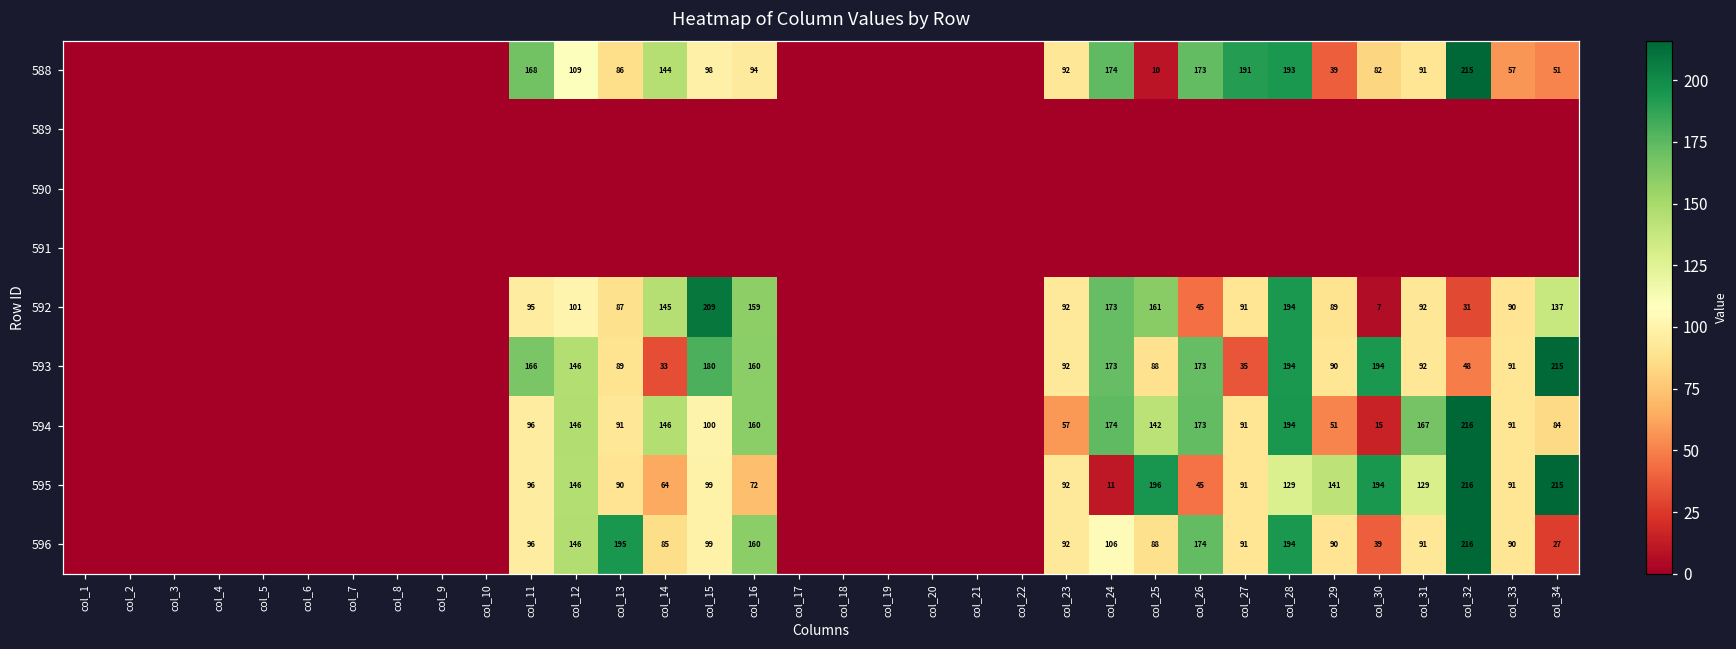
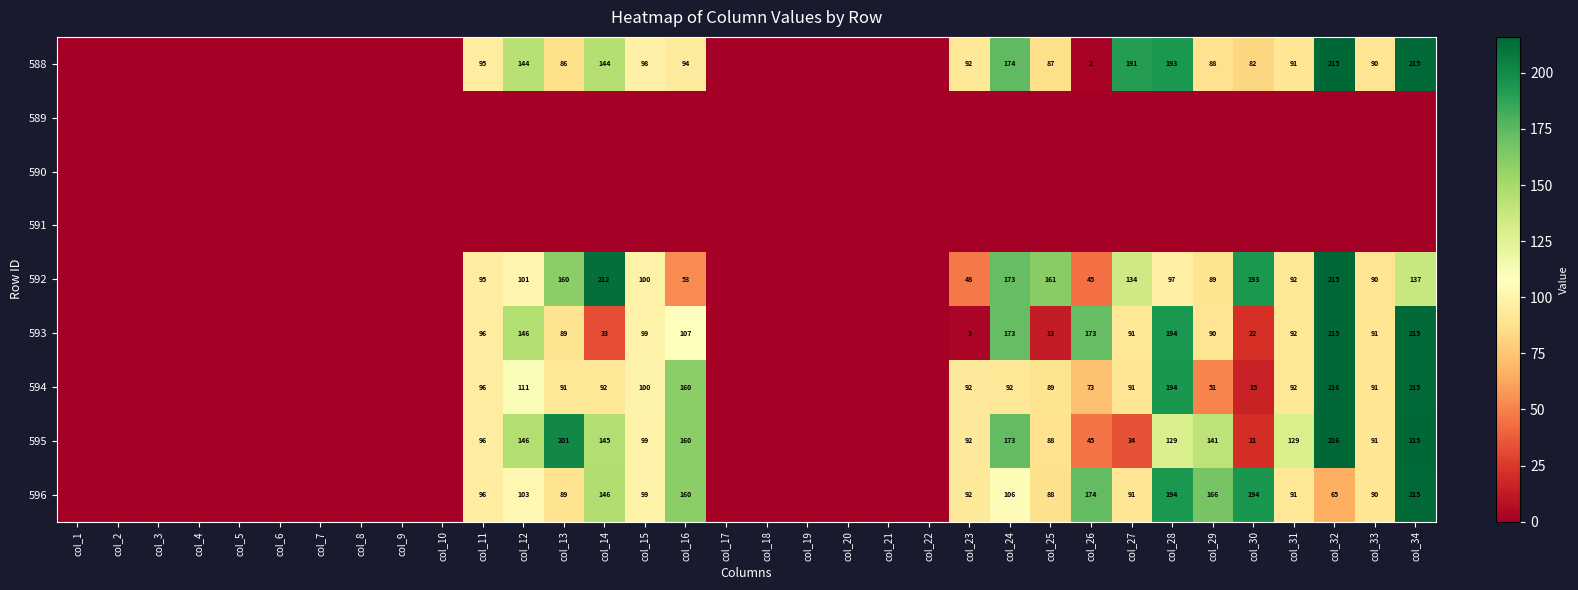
588, col_11: 168 -> 95
588, col_12: 109 -> 144
588, col_25: 10 -> 87
588, col_26: 173 -> 2
588, col_29: 39 -> 88
588, col_33: 57 -> 90
588, col_34: 51 -> 215
592, col_13: 87 -> 160
592, col_14: 145 -> 212
592, col_15: 209 -> 100
592, col_16: 159 -> 53
592, col_23: 92 -> 48
592, col_27: 91 -> 134
592, col_28: 194 -> 97
592, col_30: 7 -> 193
592, col_32: 31 -> 215
593, col_11: 166 -> 96
593, col_15: 180 -> 99
593, col_16: 160 -> 107
593, col_23: 92 -> 3
593, col_25: 88 -> 13
593, col_27: 35 -> 91
593, col_30: 194 -> 22
593, col_32: 48 -> 215
594, col_12: 146 -> 111
594, col_14: 146 -> 92
594, col_23: 57 -> 92
594, col_24: 174 -> 92
594, col_25: 142 -> 89
594, col_26: 173 -> 73
594, col_31: 167 -> 92
594, col_34: 84 -> 215
595, col_13: 90 -> 201
595, col_14: 64 -> 145
595, col_16: 72 -> 160
595, col_24: 11 -> 173
595, col_25: 196 -> 88
595, col_27: 91 -> 34
595, col_30: 194 -> 21
596, col_12: 146 -> 103
596, col_13: 195 -> 89
596, col_14: 85 -> 146
596, col_29: 90 -> 166
596, col_30: 39 -> 194
596, col_32: 216 -> 65
596, col_34: 27 -> 215
